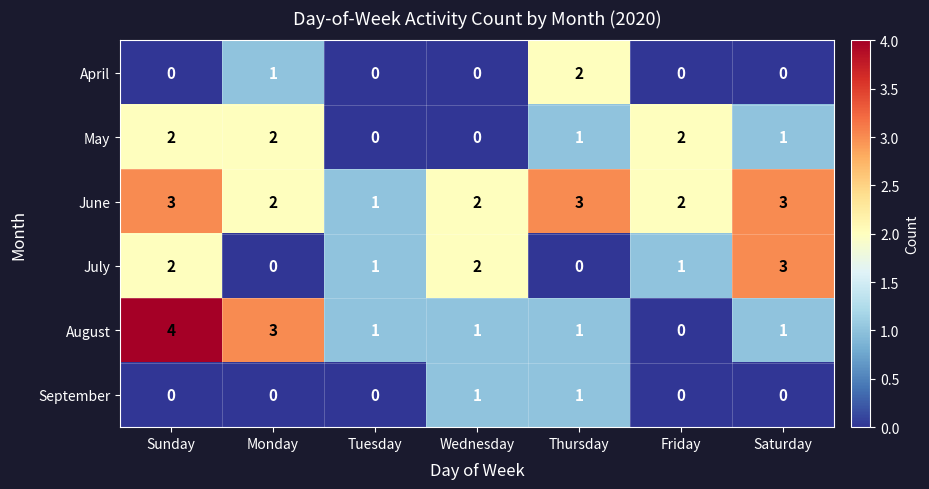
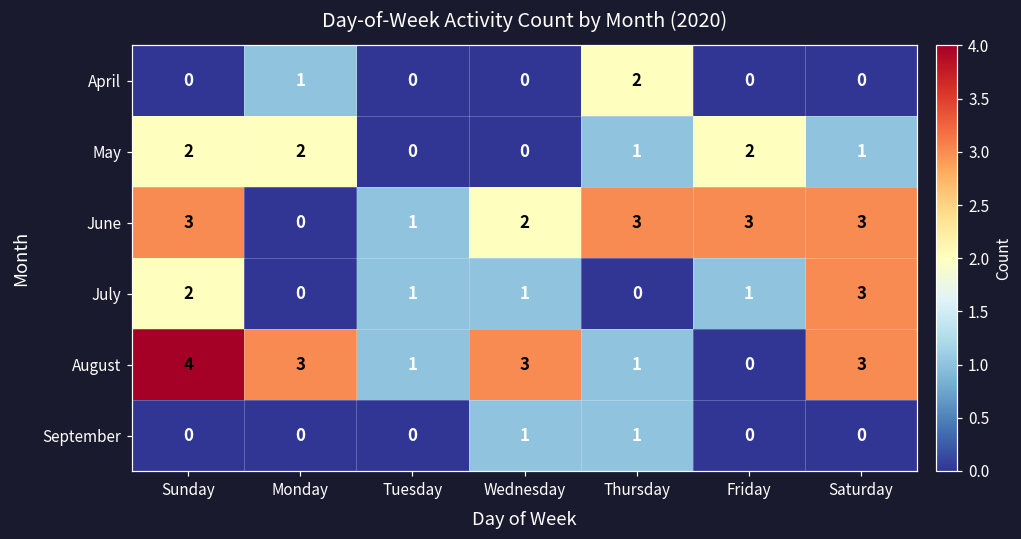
June, Monday: 2 -> 0
June, Friday: 2 -> 3
July, Wednesday: 2 -> 1
August, Wednesday: 1 -> 3
August, Saturday: 1 -> 3
